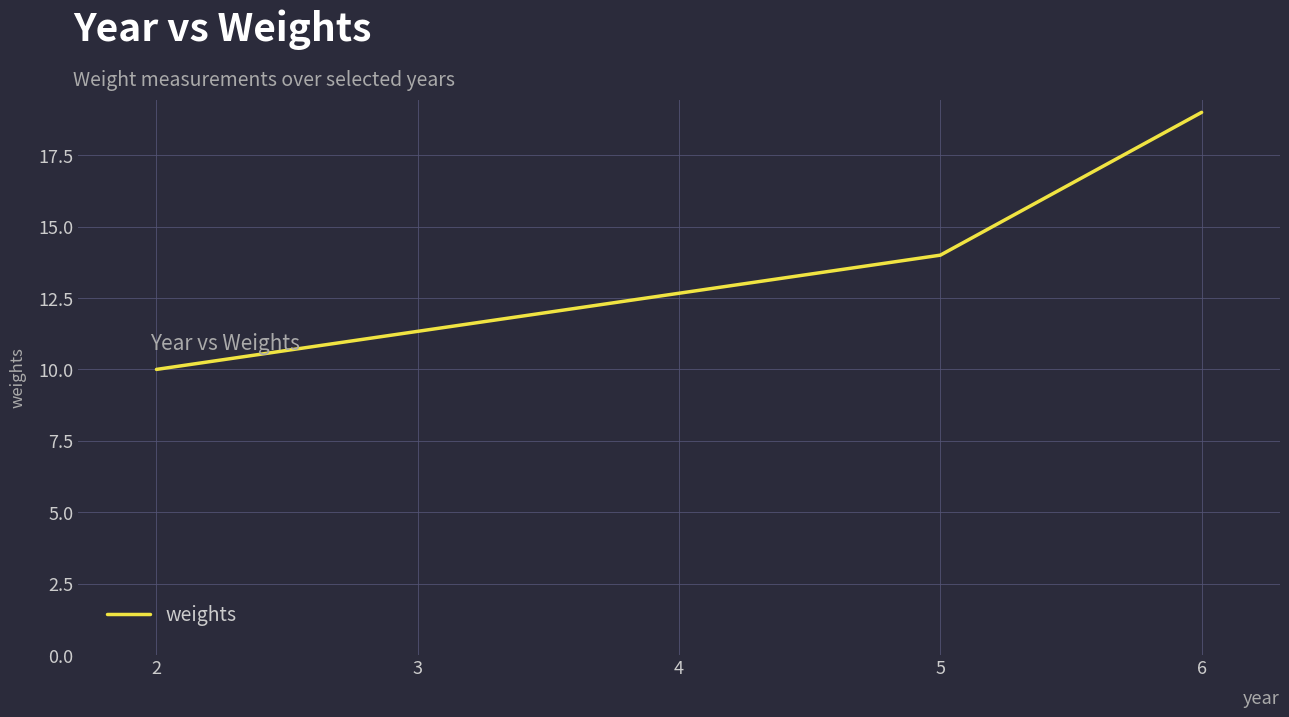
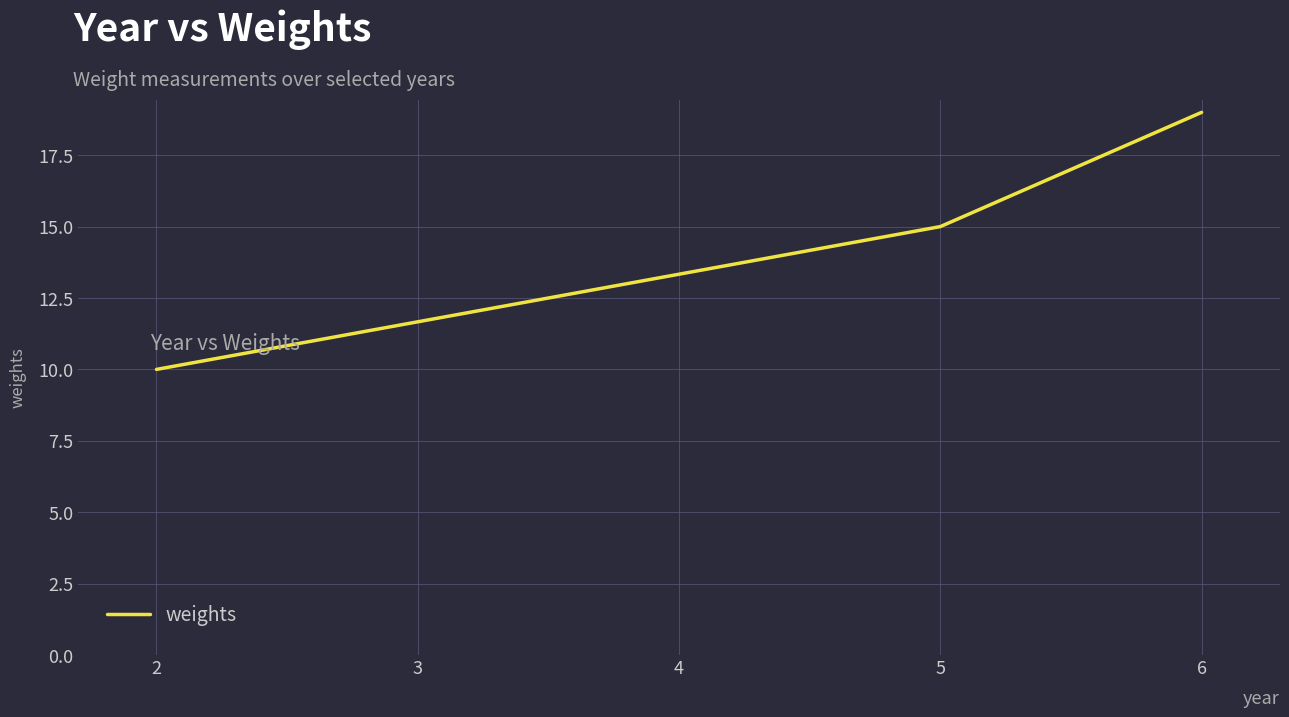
5: 14 -> 15
